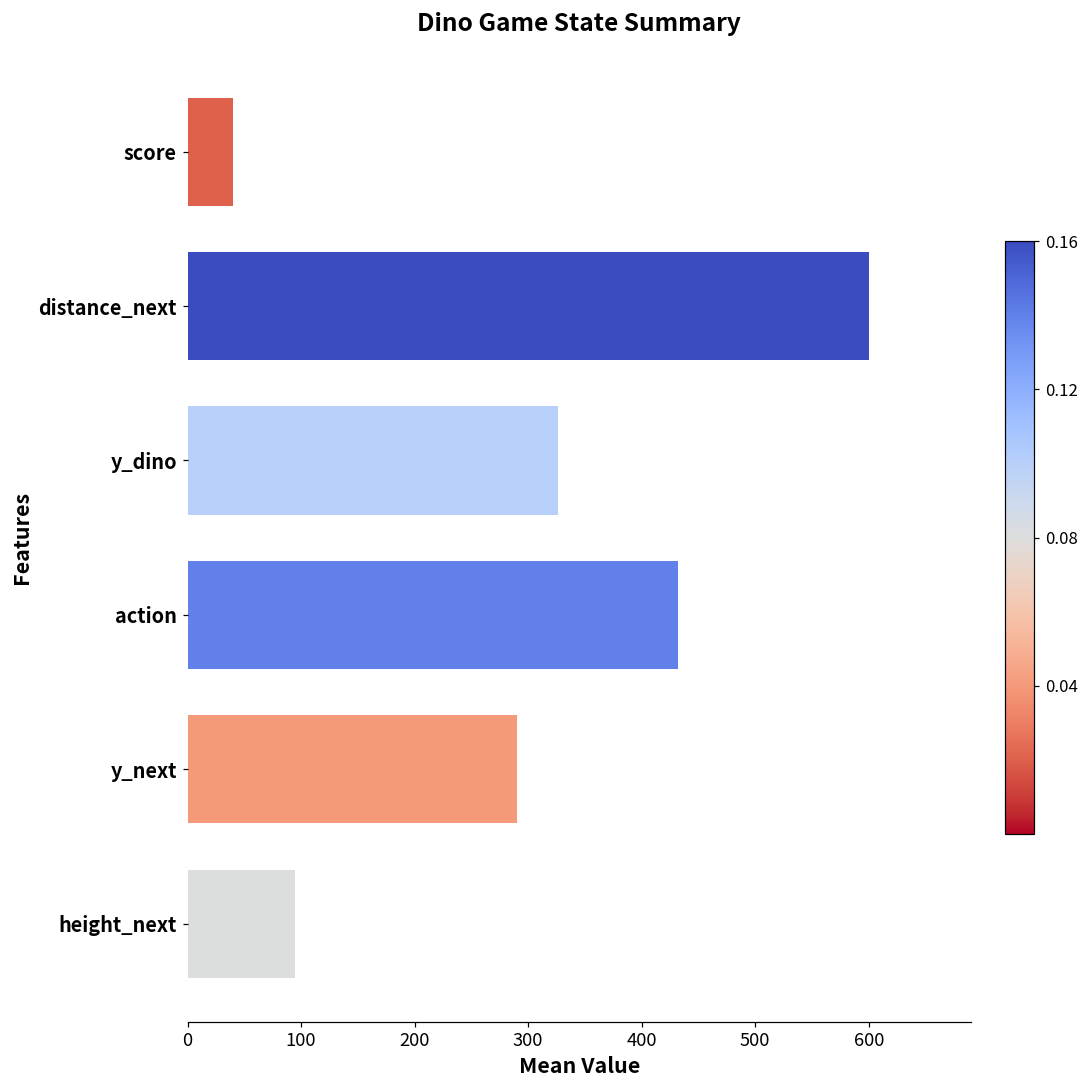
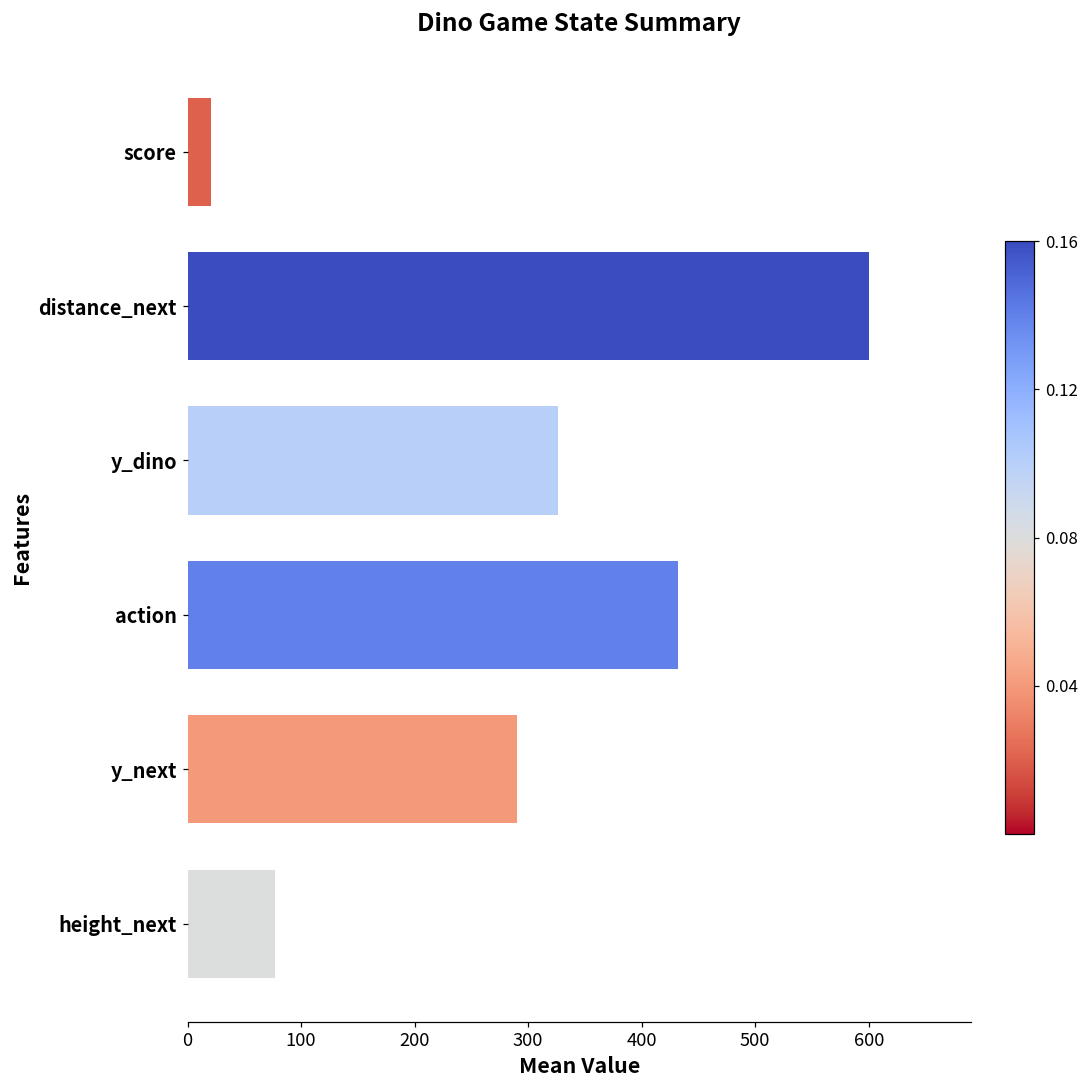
score: 40 -> 21
height_next: 95 -> 77
